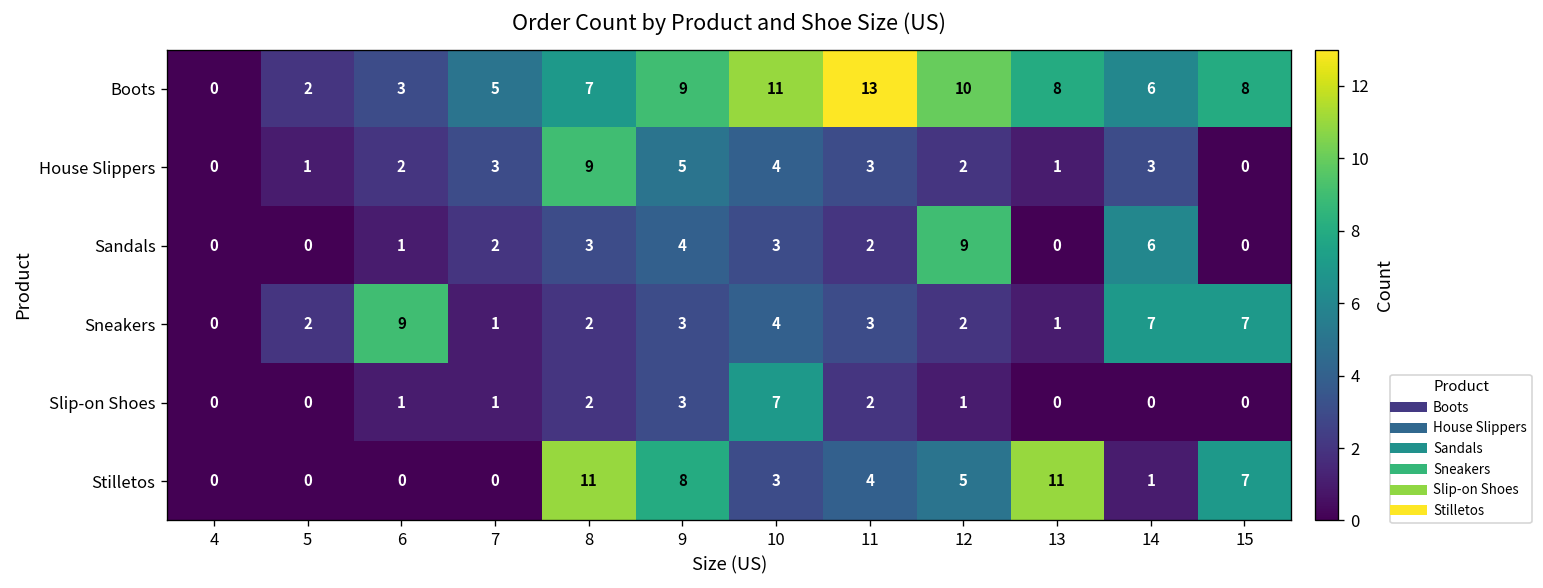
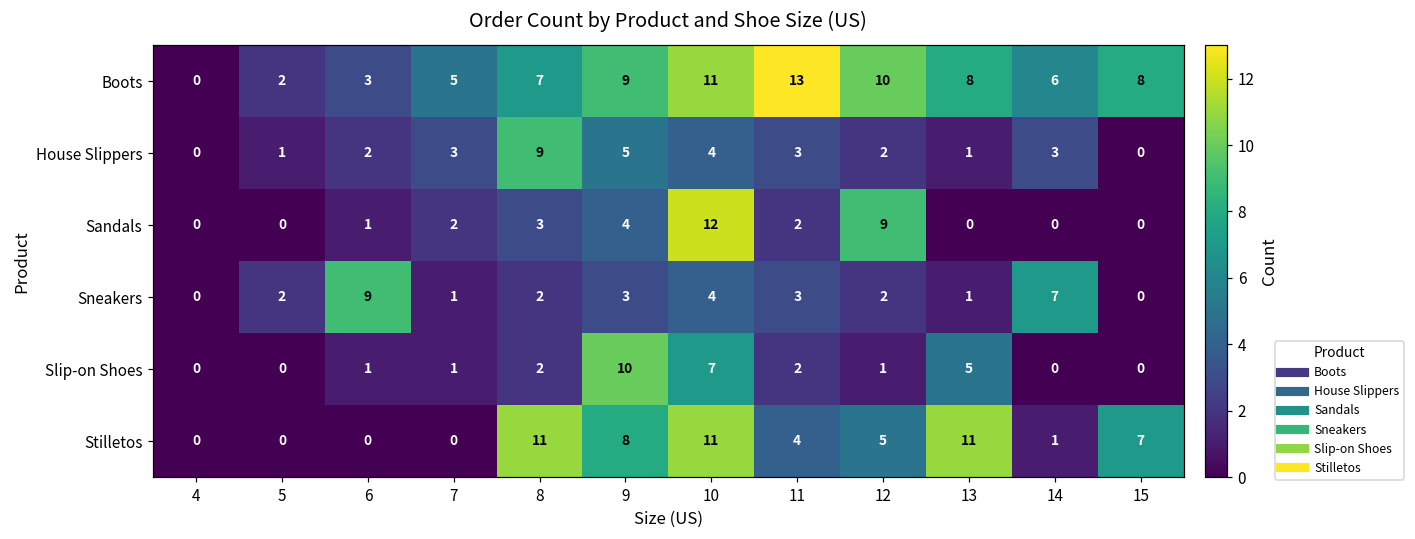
Sandals, 10: 3 -> 12
Sandals, 14: 6 -> 0
Sneakers, 15: 7 -> 0
Slip-on Shoes, 9: 3 -> 10
Slip-on Shoes, 13: 0 -> 5
Stilletos, 10: 3 -> 11
